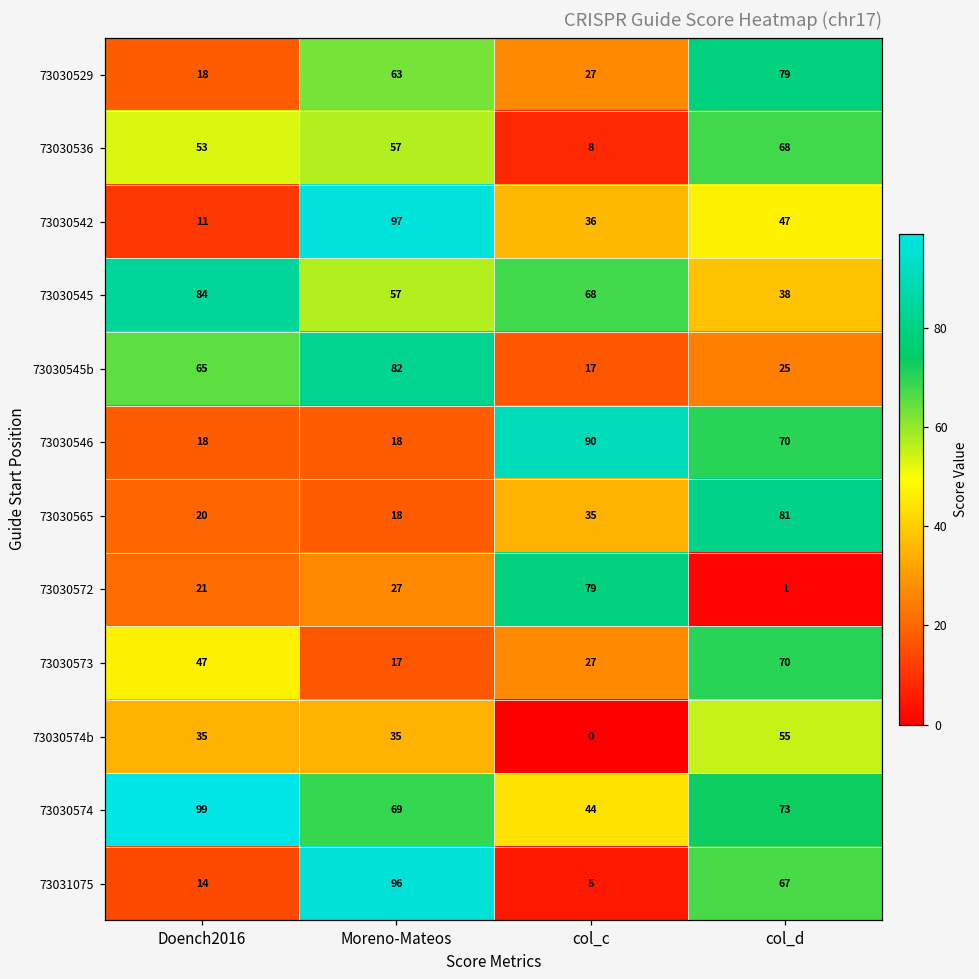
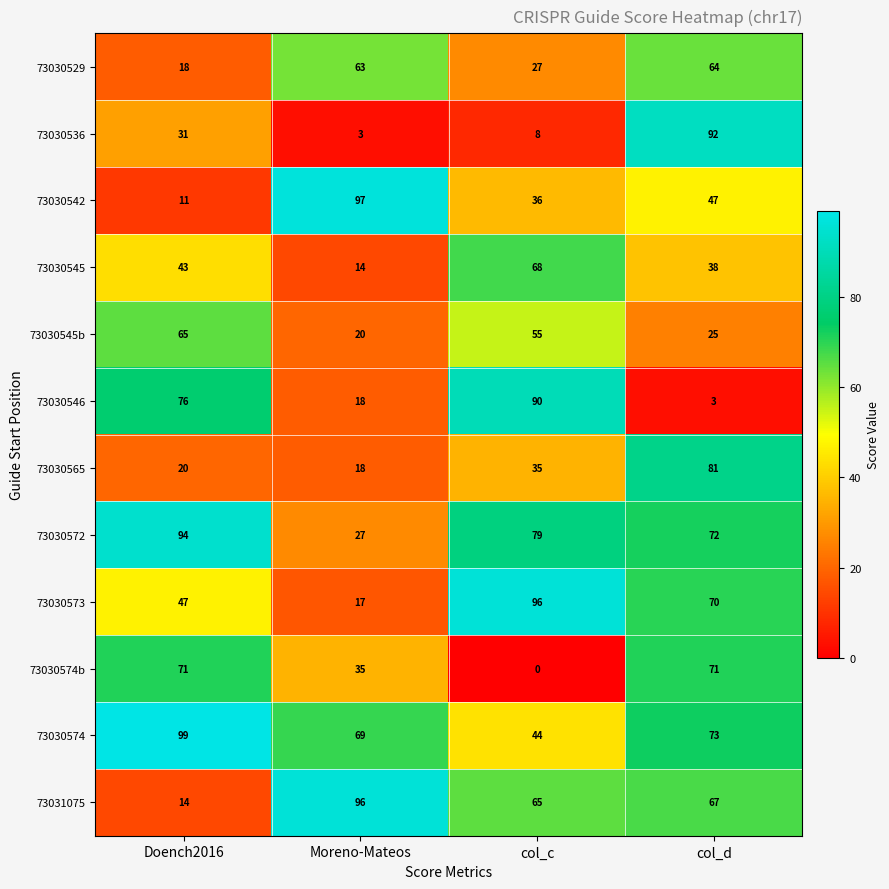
73030529, col_d: 79 -> 64
73030536, Doench2016: 53 -> 31
73030536, Moreno-Mateos: 57 -> 3
73030536, col_d: 68 -> 92
73030545, Doench2016: 84 -> 43
73030545, Moreno-Mateos: 57 -> 14
73030545b, Moreno-Mateos: 82 -> 20
73030545b, col_c: 17 -> 55
73030546, Doench2016: 18 -> 76
73030546, col_d: 70 -> 3
73030572, Doench2016: 21 -> 94
73030572, col_d: 1 -> 72
73030573, col_c: 27 -> 96
73030574b, Doench2016: 35 -> 71
73030574b, col_d: 55 -> 71
73031075, col_c: 5 -> 65
